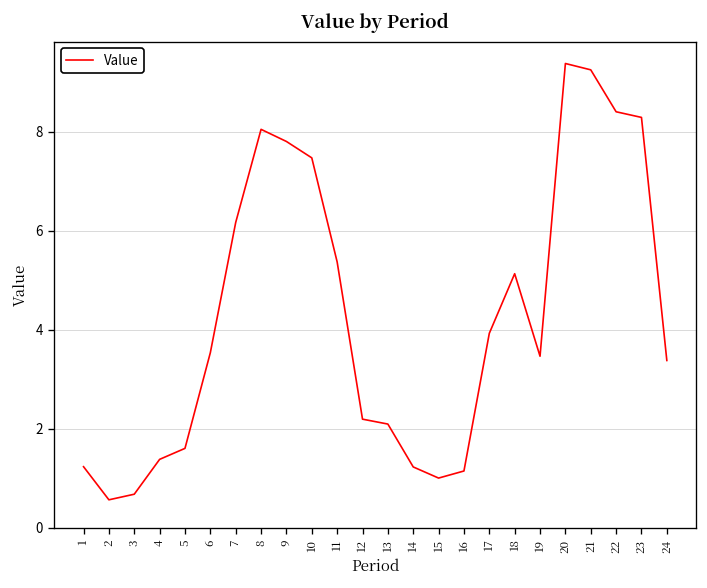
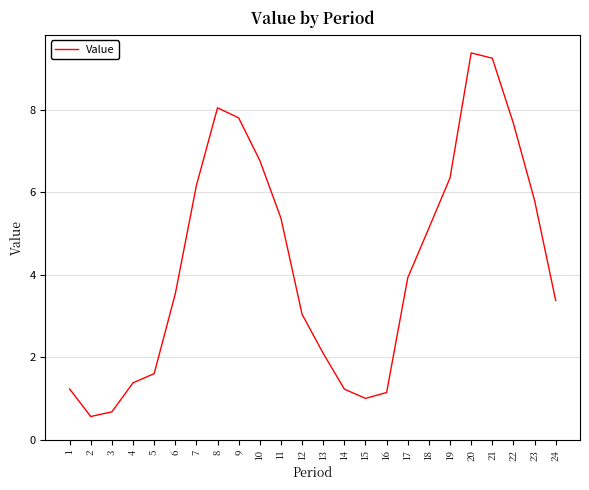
10: 7.5 -> 6.8
12: 2.2 -> 3.0
19: 3.5 -> 6.4
22: 8.4 -> 7.7
23: 8.3 -> 5.8
